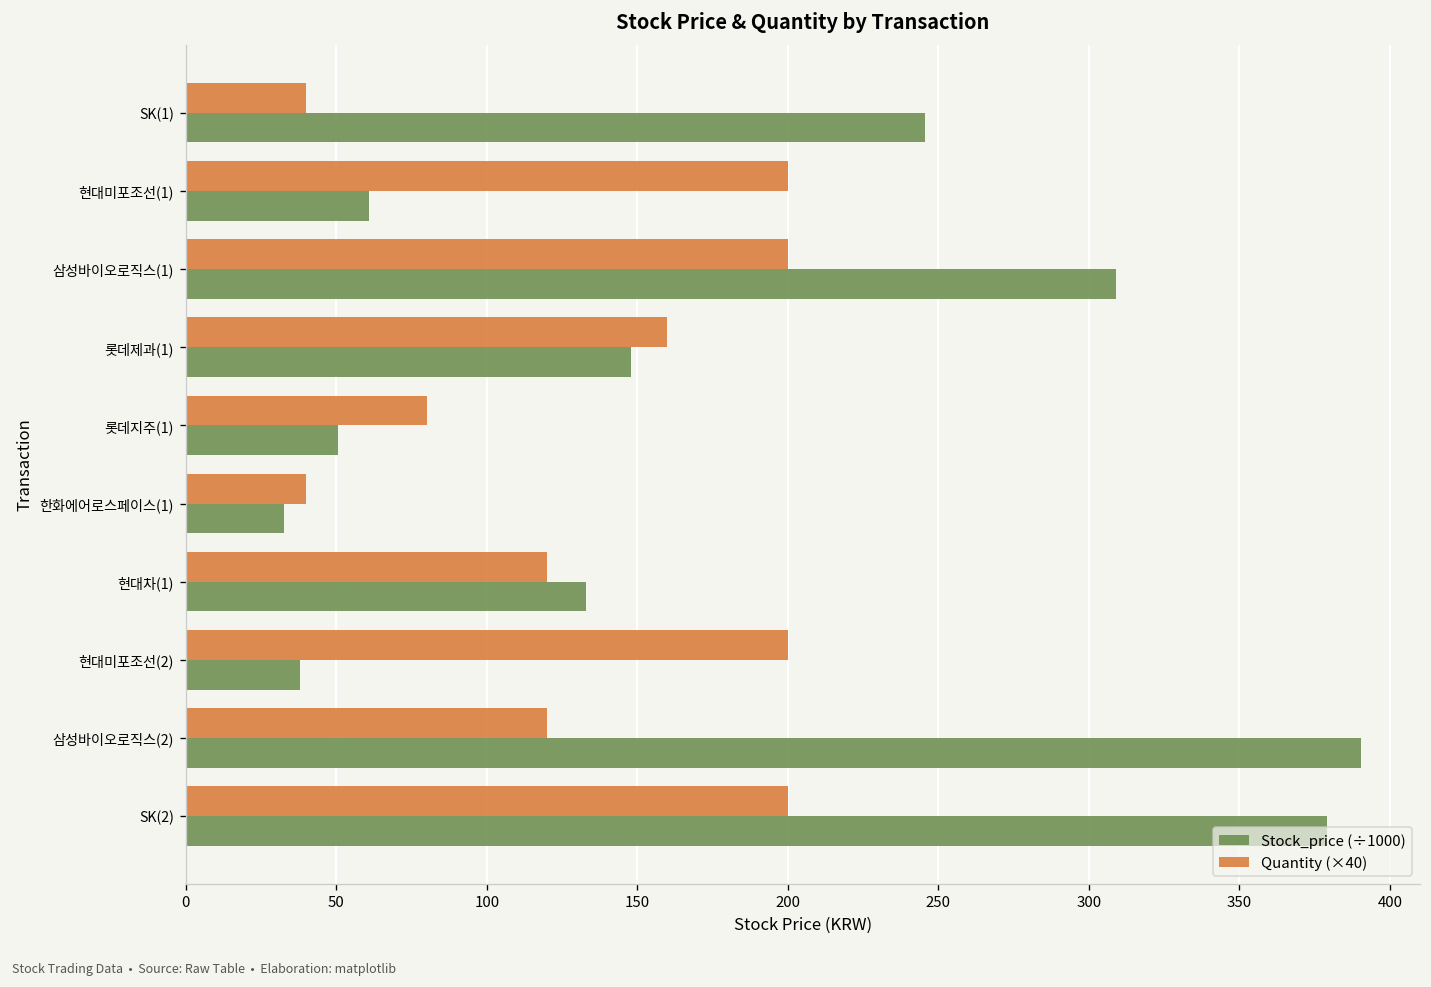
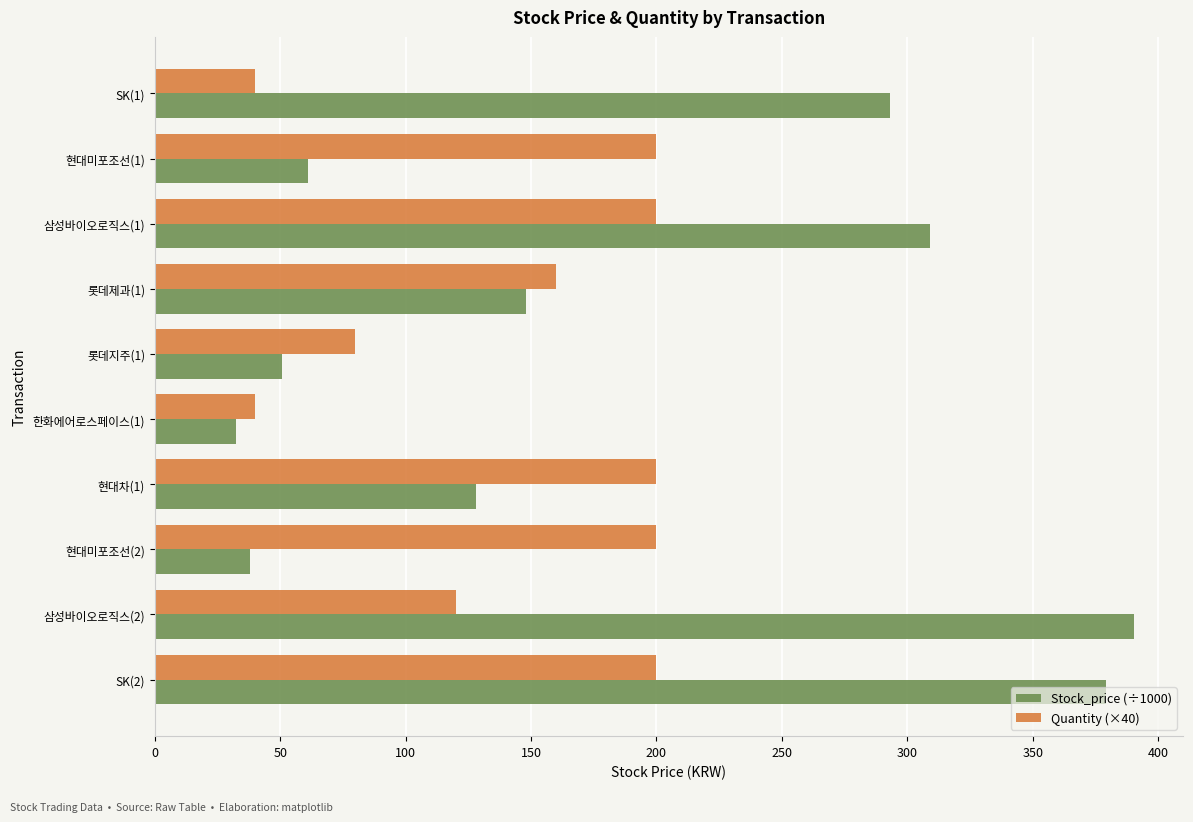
Stock_price (÷1000), SK(1): 246 -> 293
Quantity (×40), 현대차(1): 120 -> 200
Stock_price (÷1000), 현대차(1): 133 -> 128
